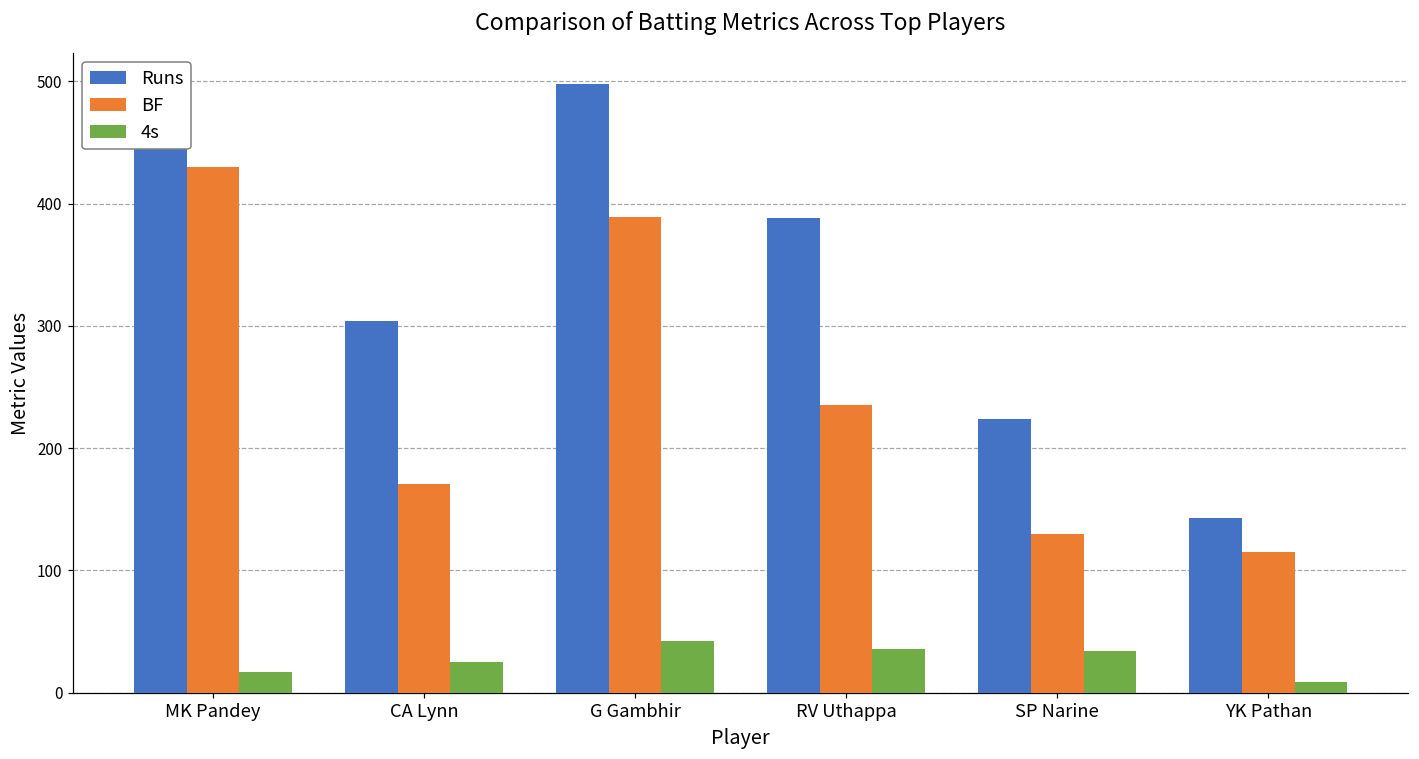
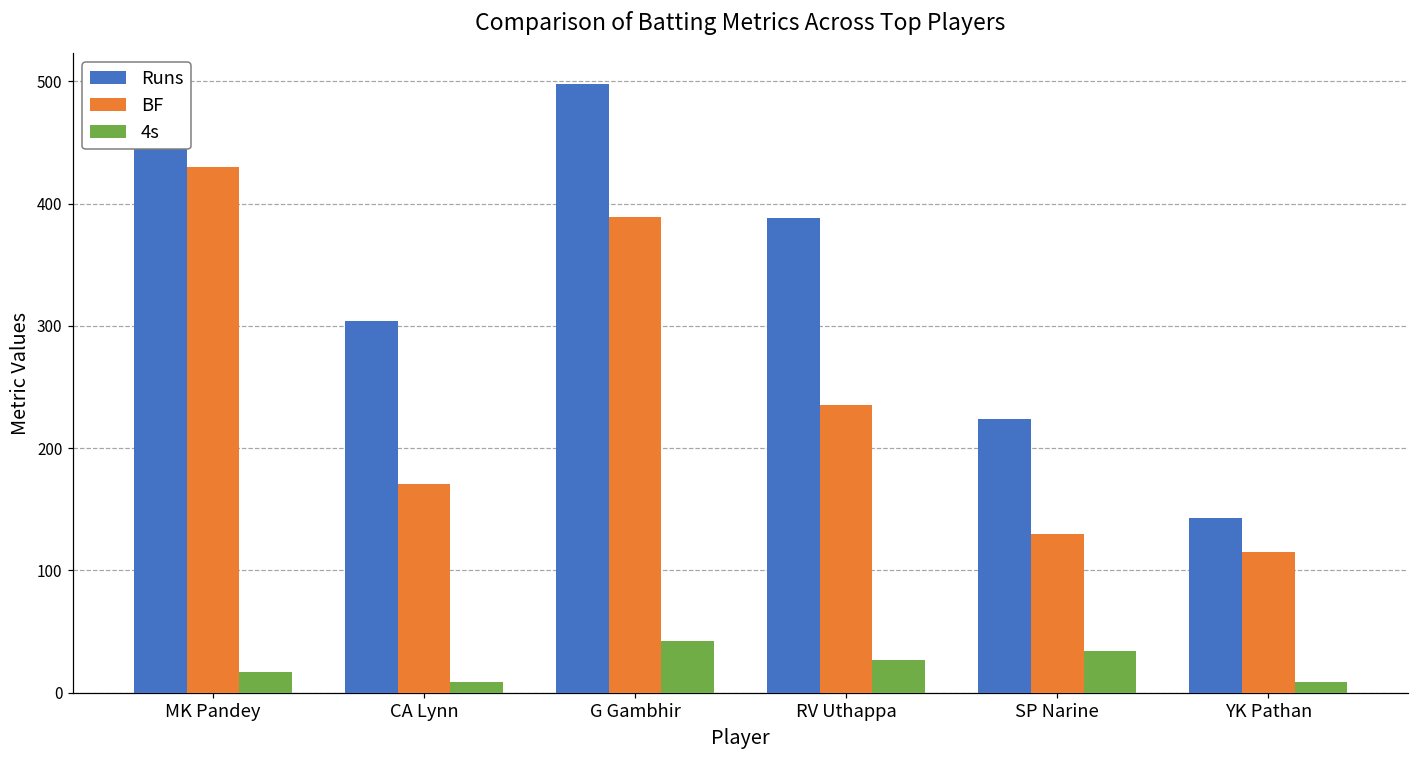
4s, CA Lynn: 25 -> 9
4s, RV Uthappa: 36 -> 27
